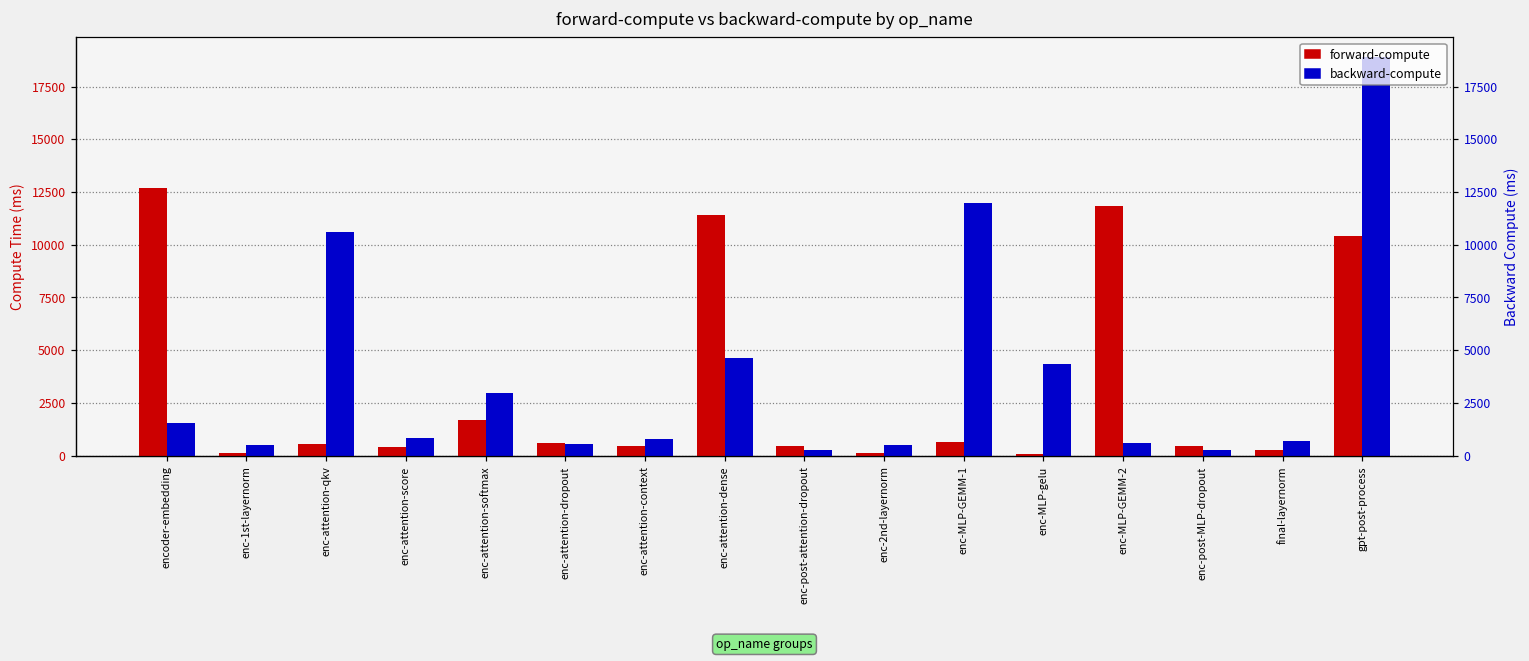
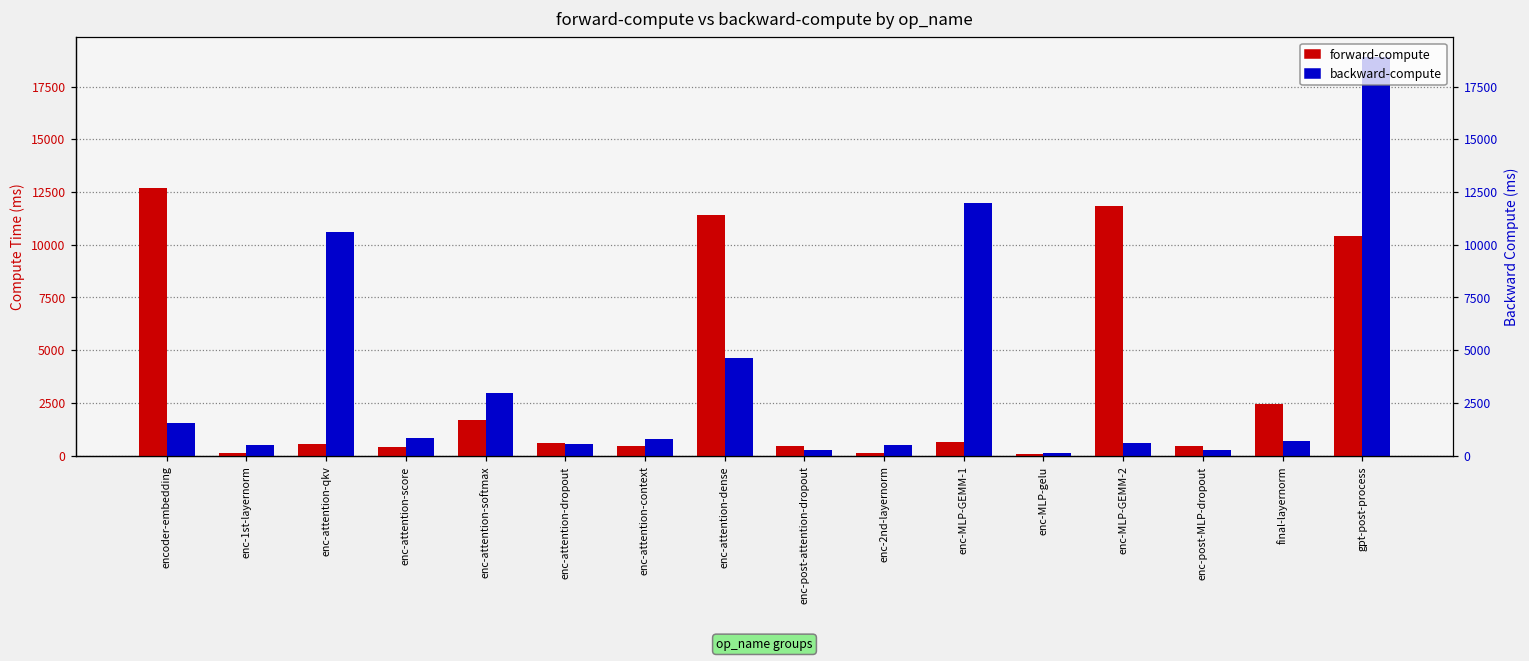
backward-compute, enc-MLP-gelu: 4300 -> 100
forward-compute, final-layernorm: 300 -> 2500
